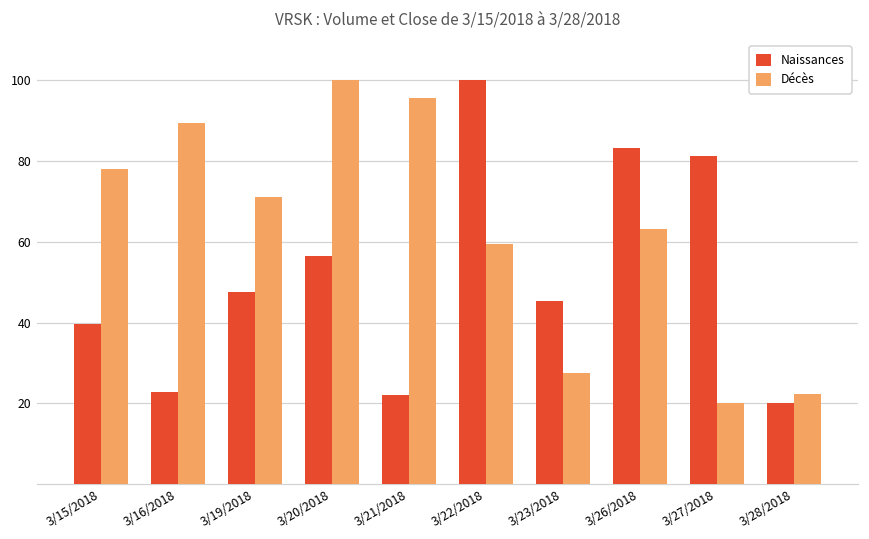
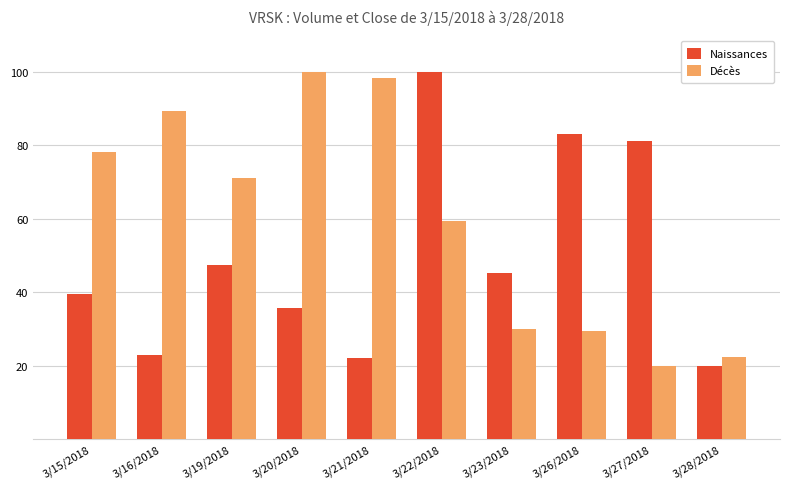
Naissances, 3/20/2018: 57 -> 36
Décès, 3/21/2018: 96 -> 99
Décès, 3/23/2018: 27 -> 30
Décès, 3/26/2018: 63 -> 30
